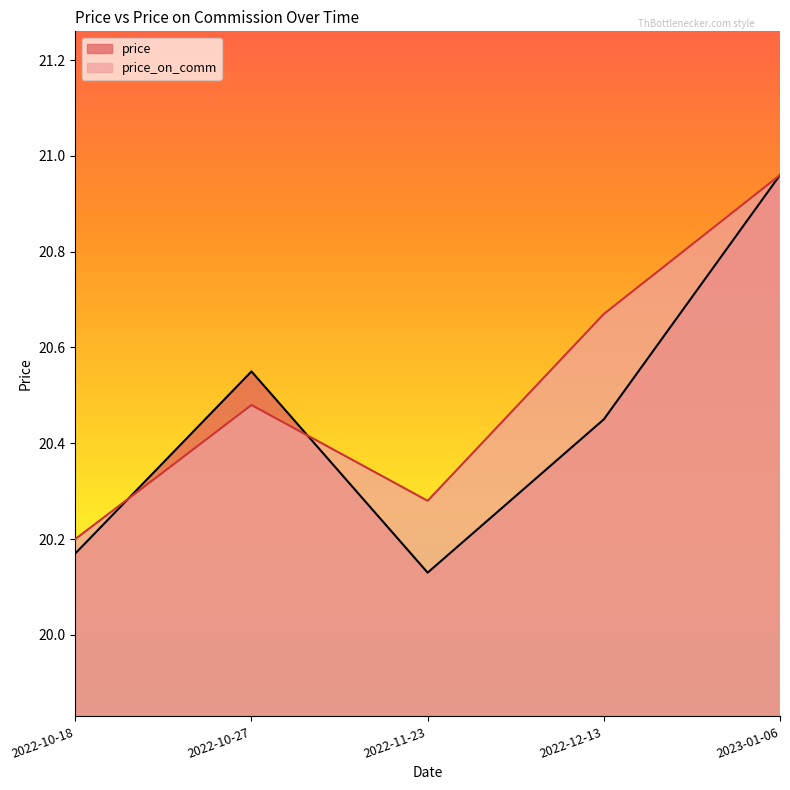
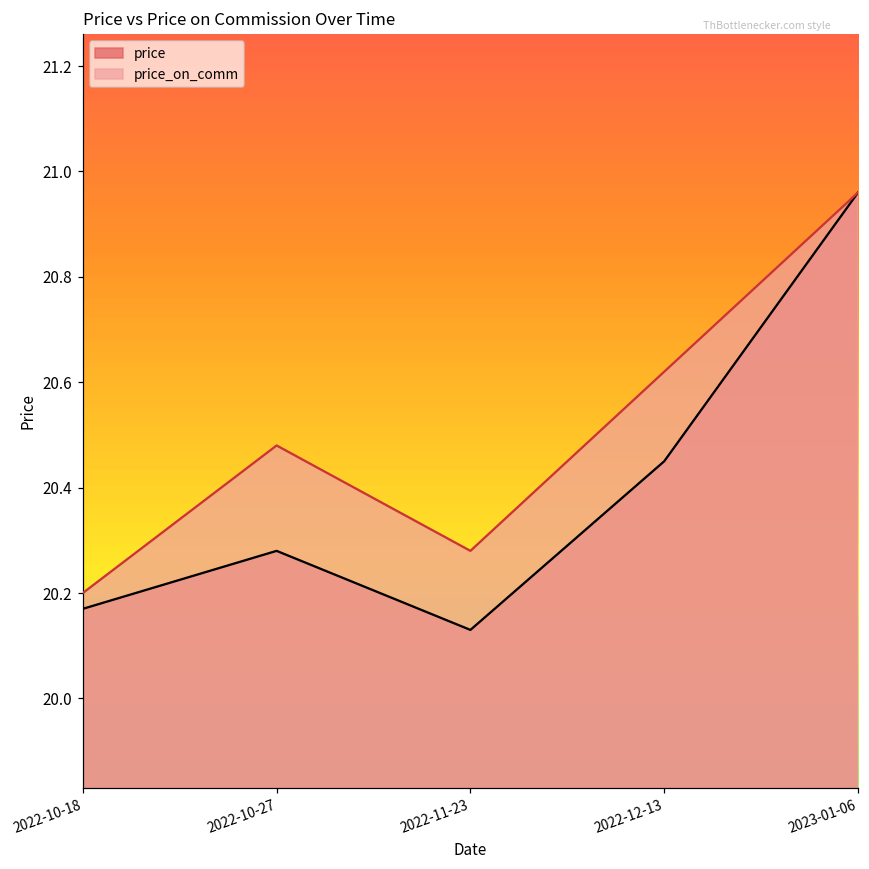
price, 2022-10-27: 20.55 -> 20.28
price_on_comm, 2022-12-13: 20.67 -> 20.62
